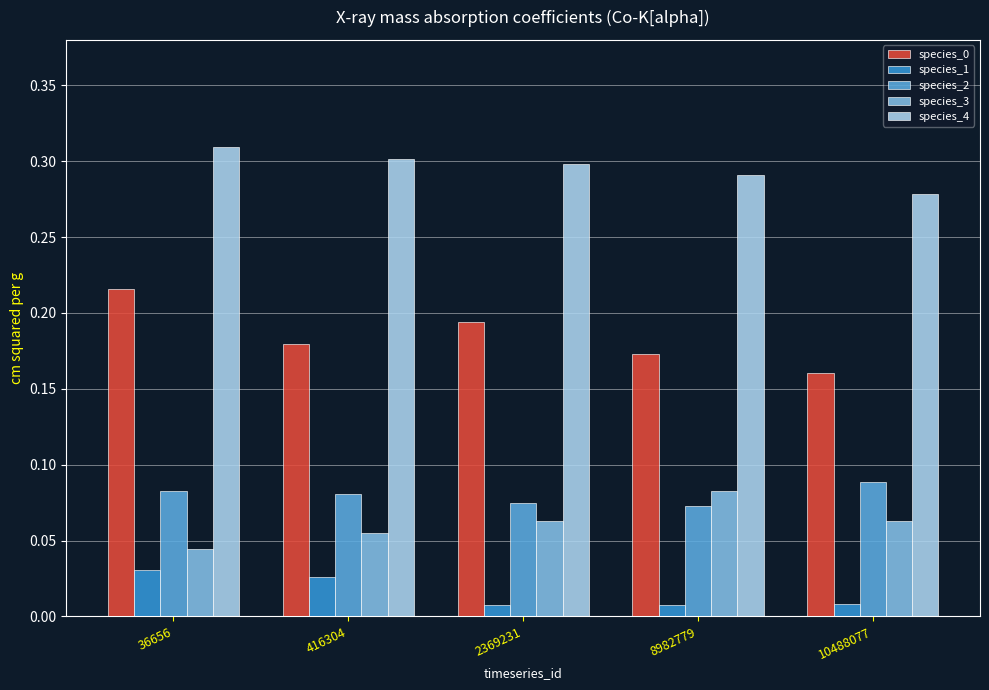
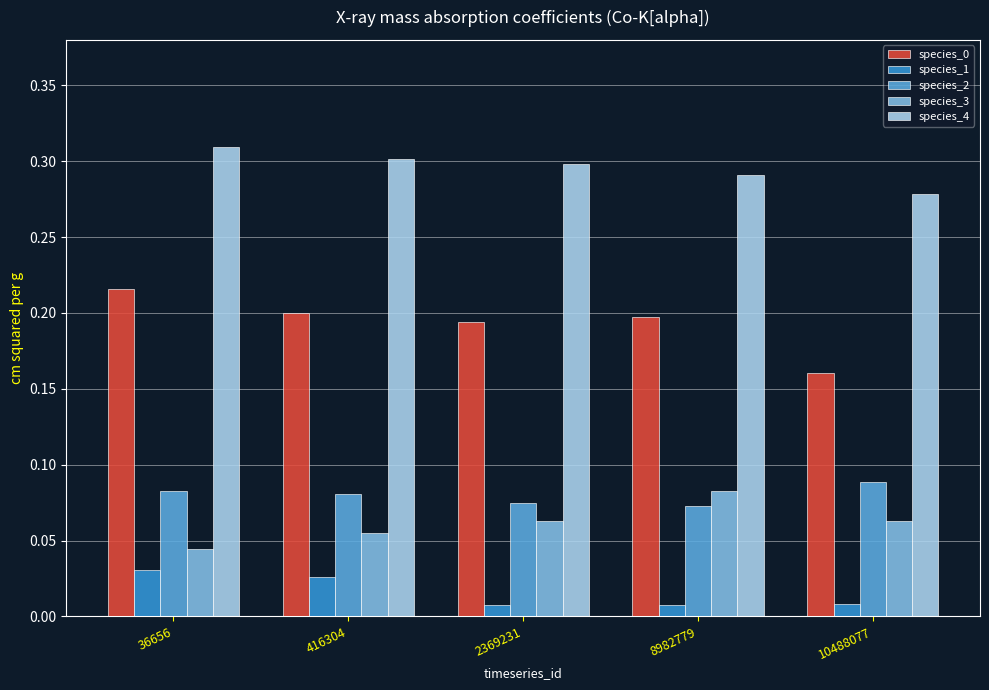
species_0, 416304: 0.180 -> 0.200
species_0, 8982779: 0.173 -> 0.197
